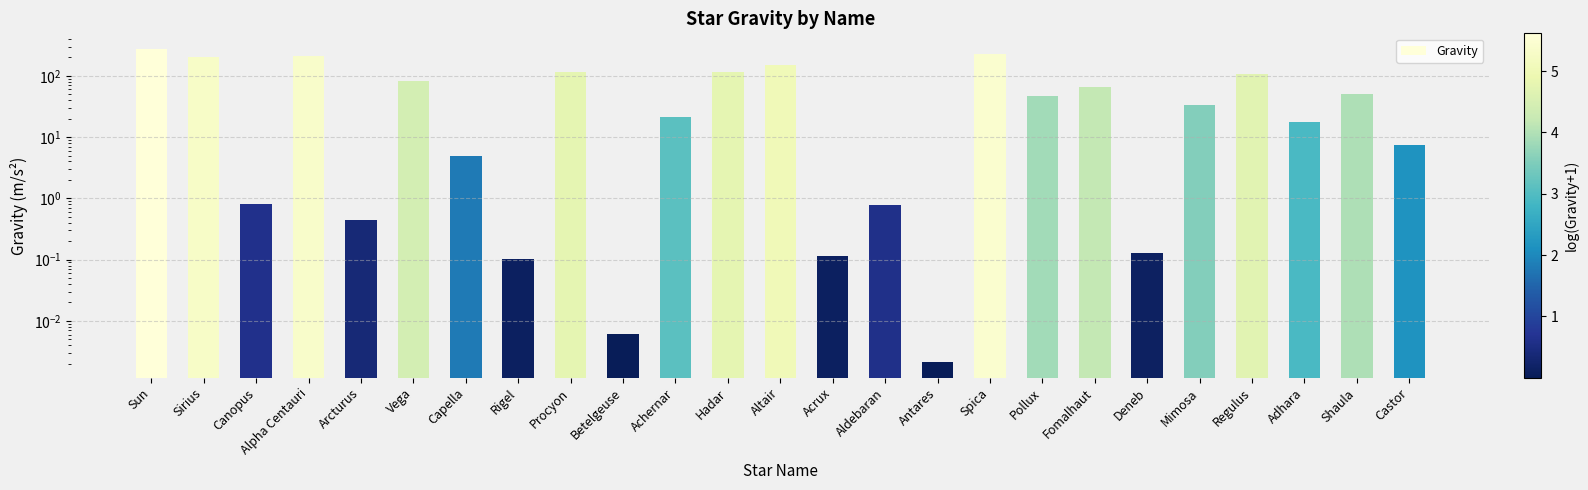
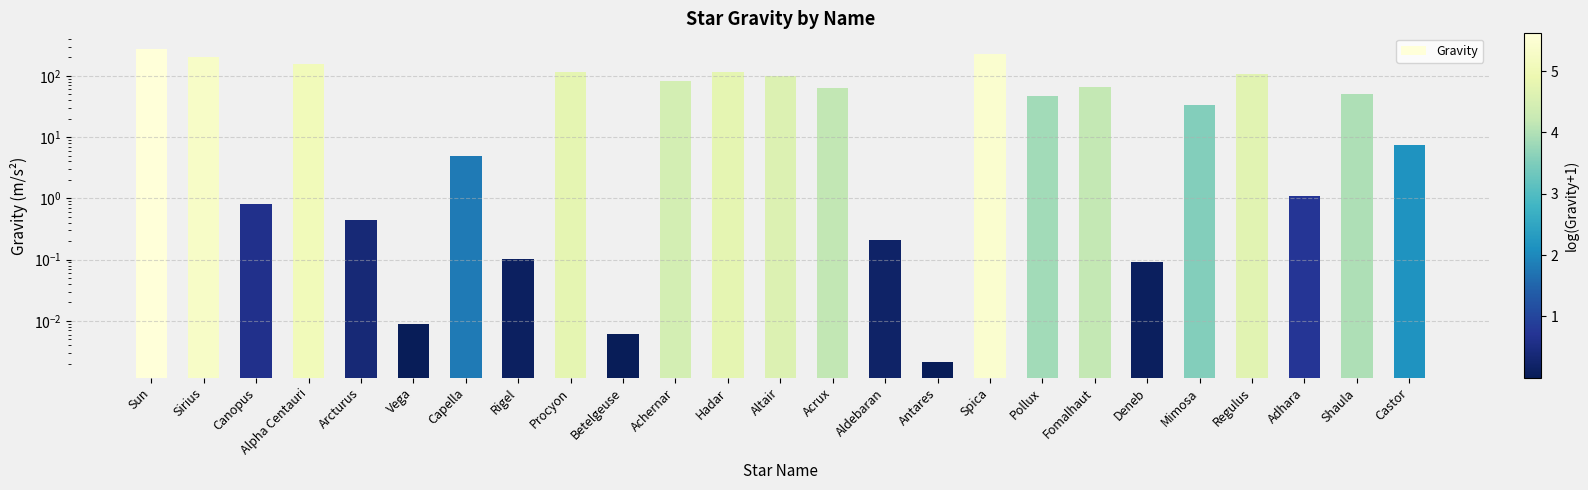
Alpha Centauri: 210 -> 160
Vega: 80 -> 0.009
Achernar: 21 -> 80
Altair: 150 -> 100
Acrux: 0.11 -> 60
Aldebaran: 0.8 -> 0.21
Deneb: 0.13 -> 0.09
Adhara: 17 -> 1.1
